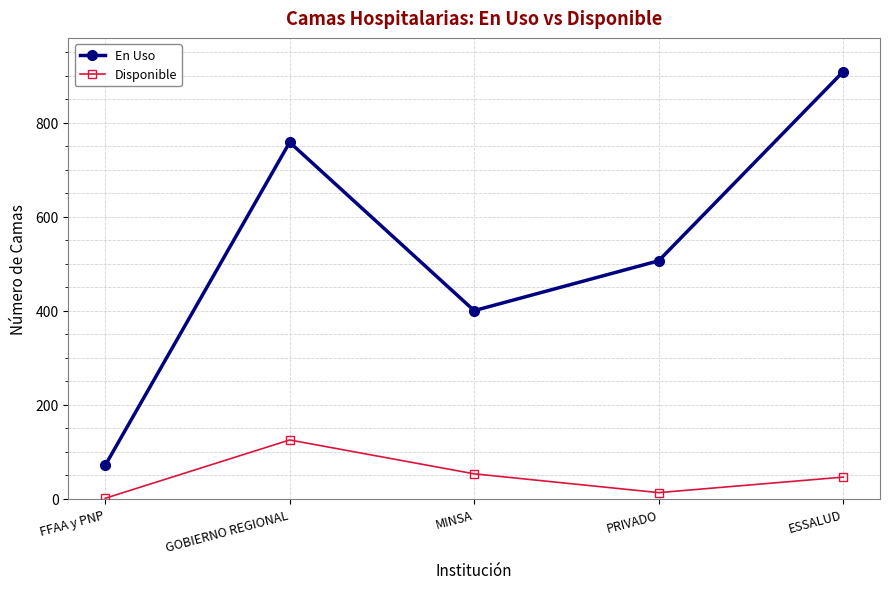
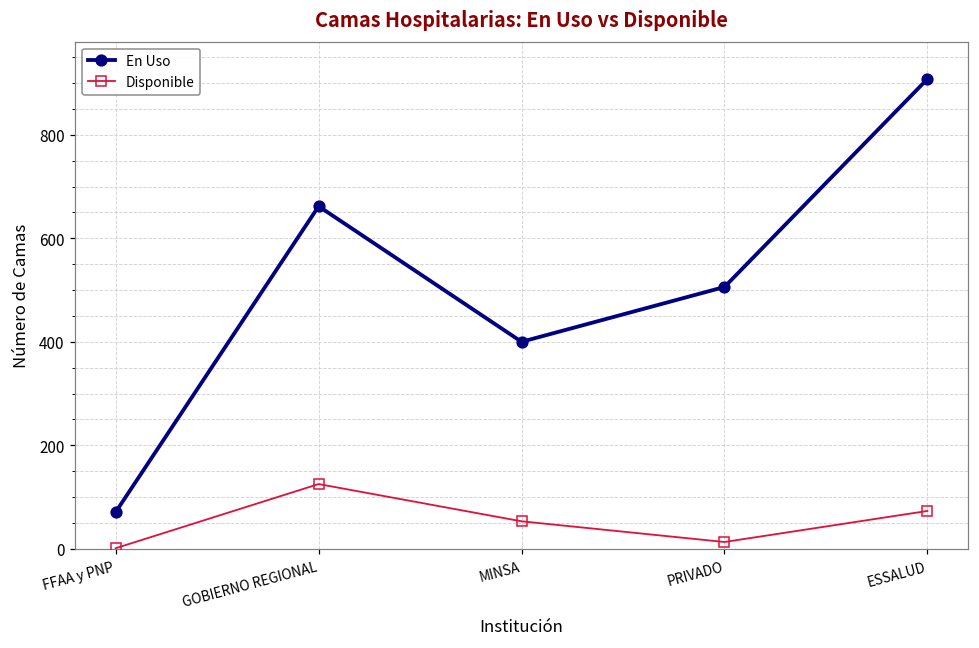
En Uso, GOBIERNO REGIONAL: 760 -> 660
Disponible, ESSALUD: 50 -> 70
